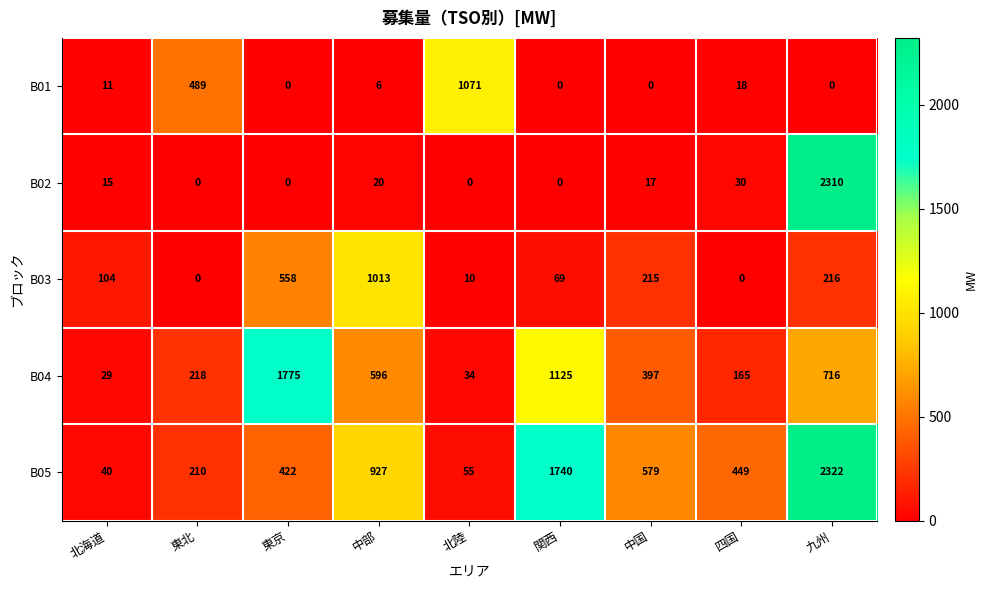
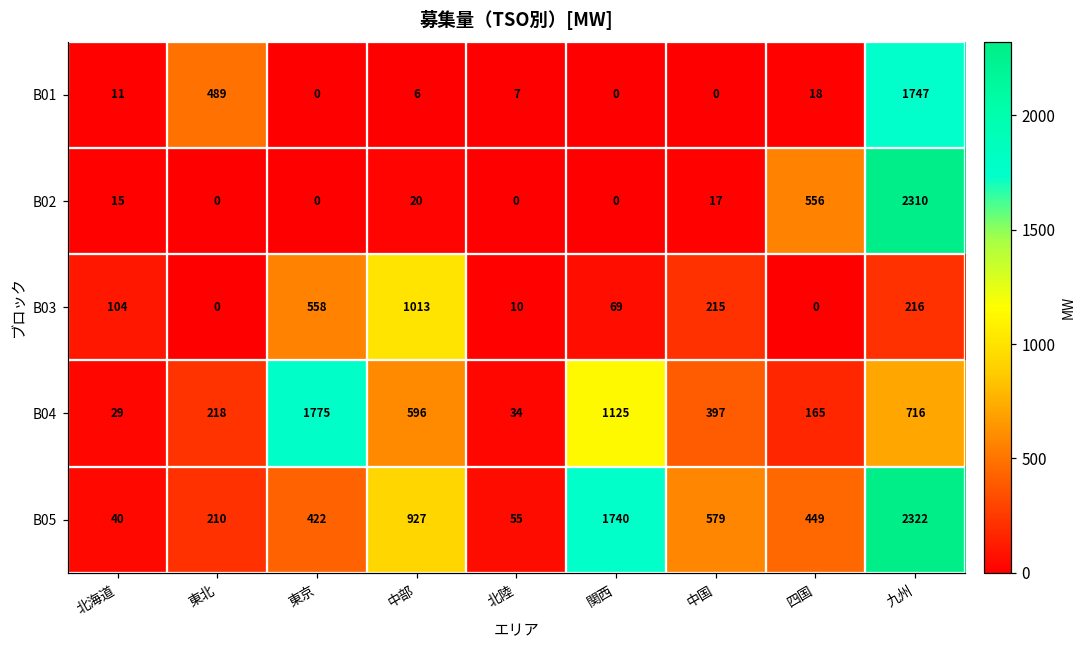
B01, 北陸: 1071 -> 7
B01, 九州: 0 -> 1747
B02, 四国: 30 -> 556
